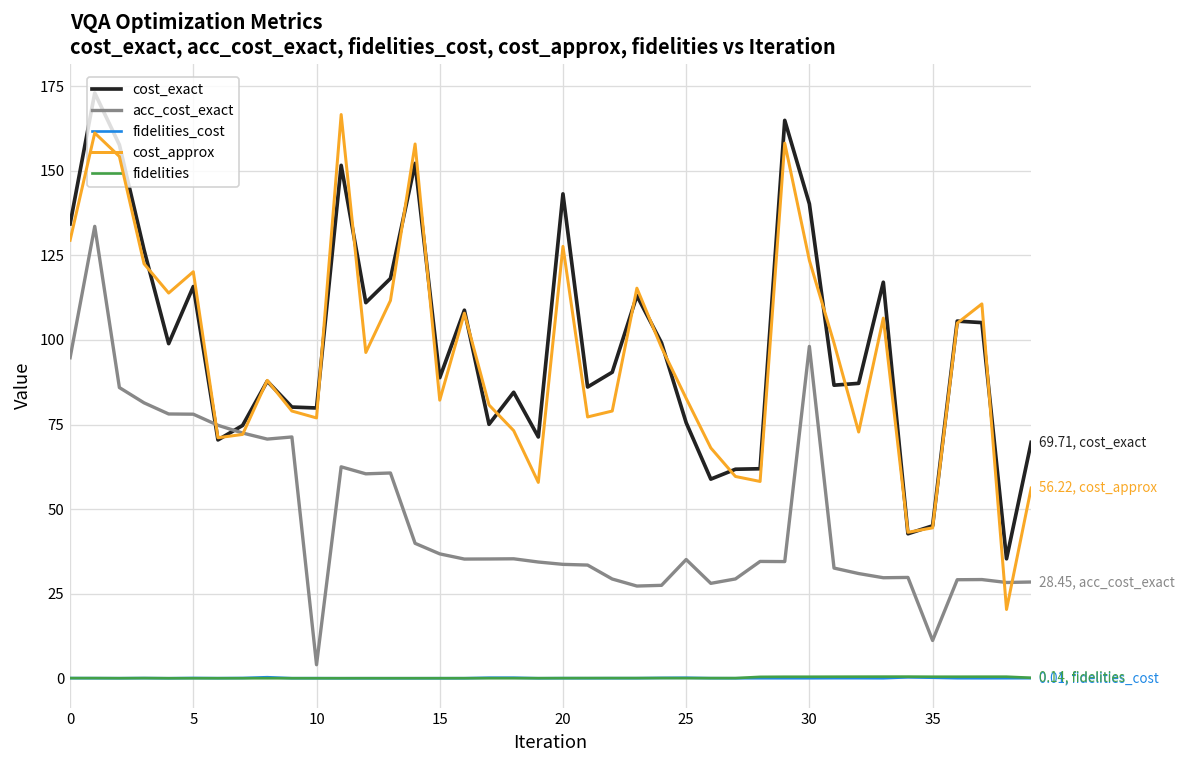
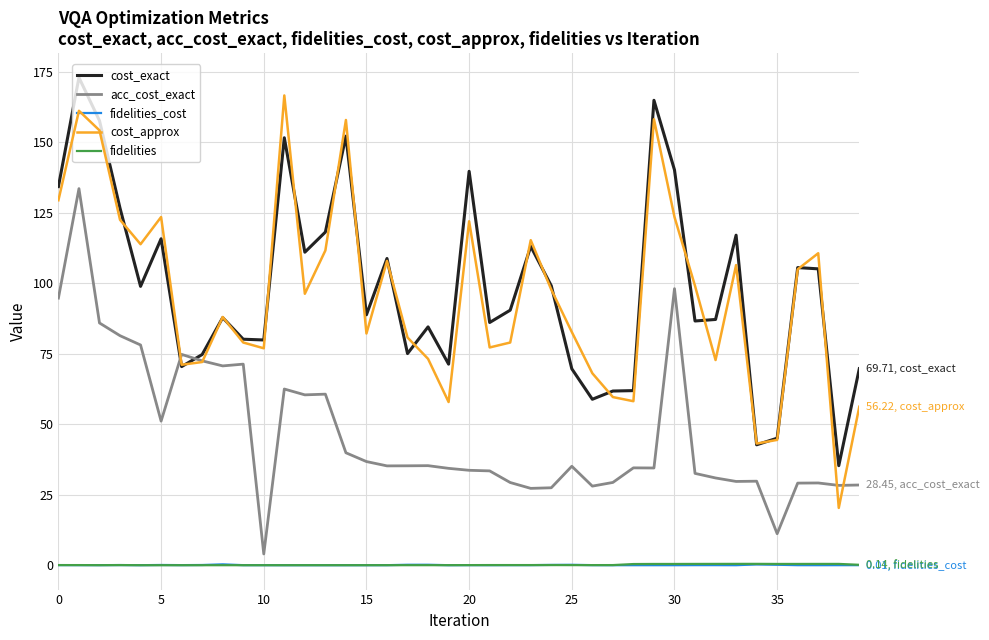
acc_cost_exact, 5: 78 -> 51
cost_approx, 5: 120 -> 124
cost_exact, 20: 143 -> 140
cost_approx, 20: 128 -> 122
cost_exact, 25: 76 -> 70
